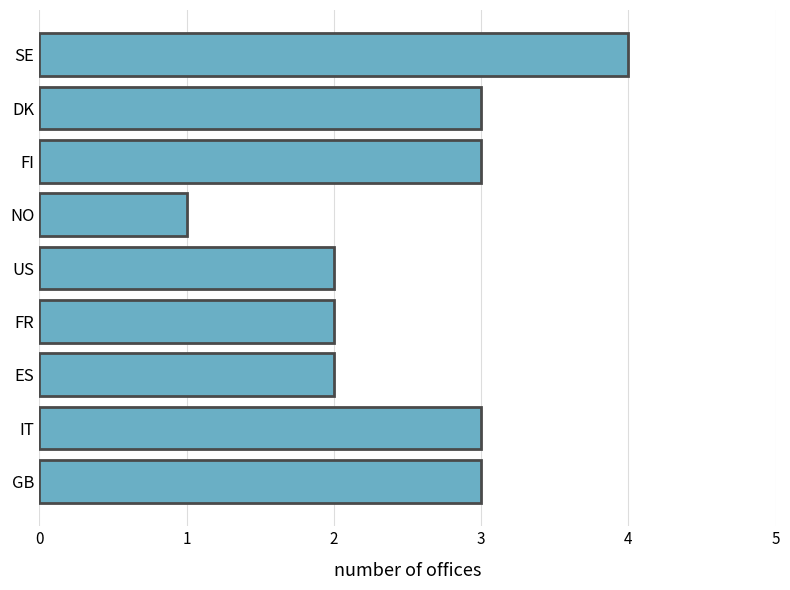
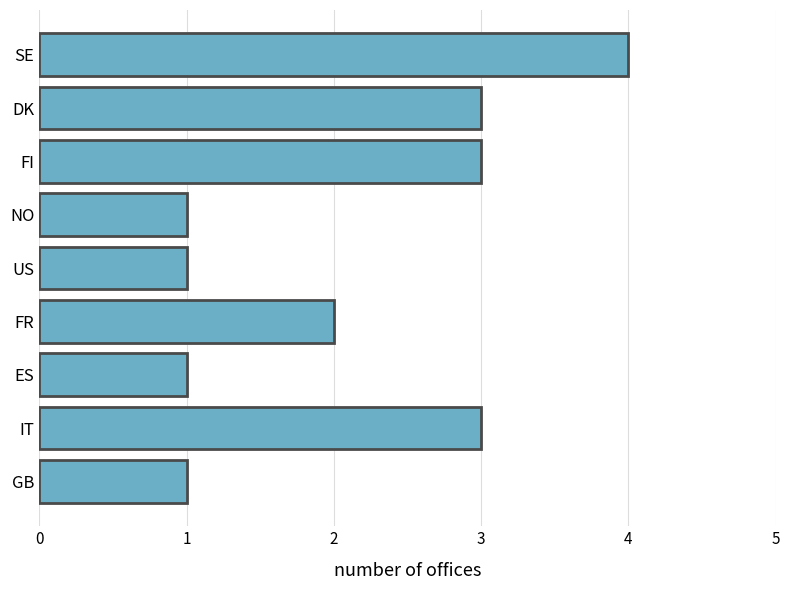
US: 2 -> 1
ES: 2 -> 1
GB: 3 -> 1
